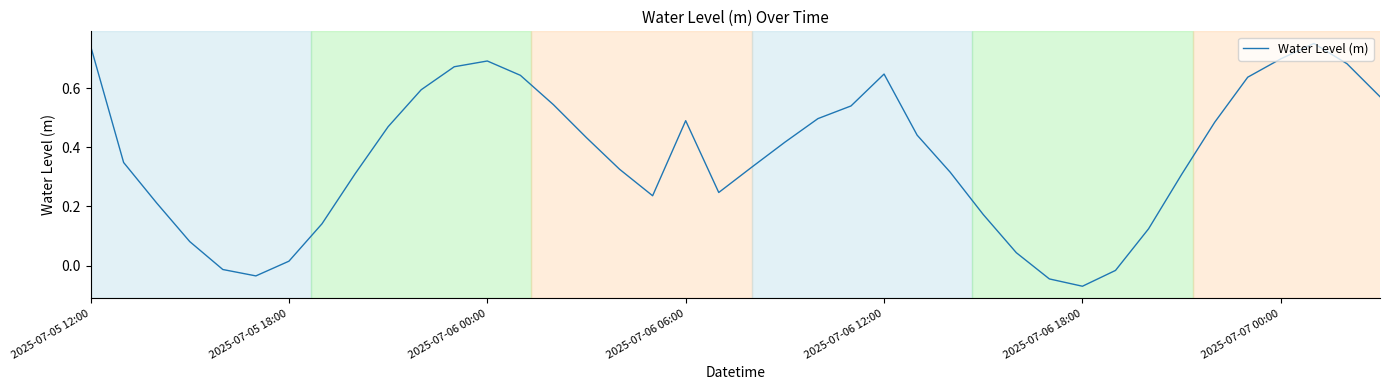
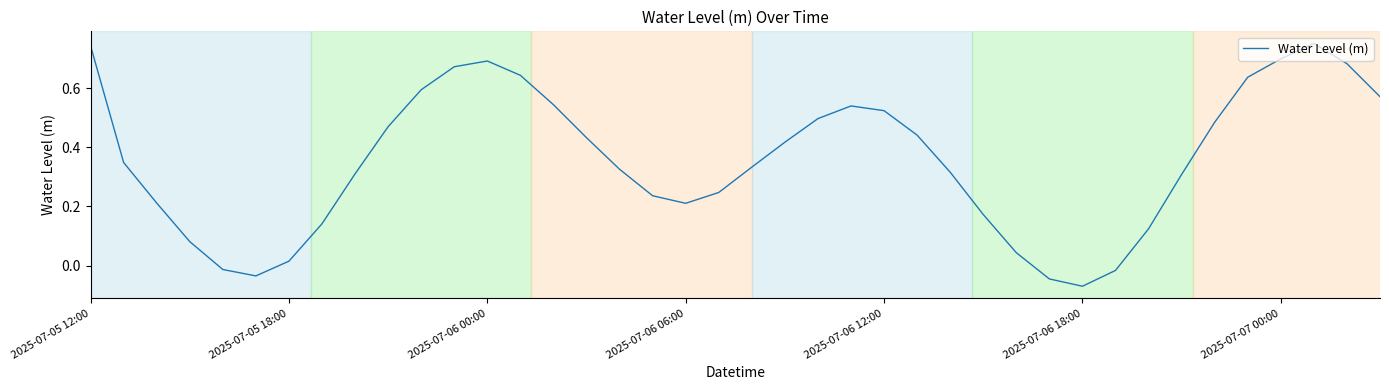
2025-07-06 06:00: 0.49 -> 0.21
2025-07-06 12:00: 0.65 -> 0.52
